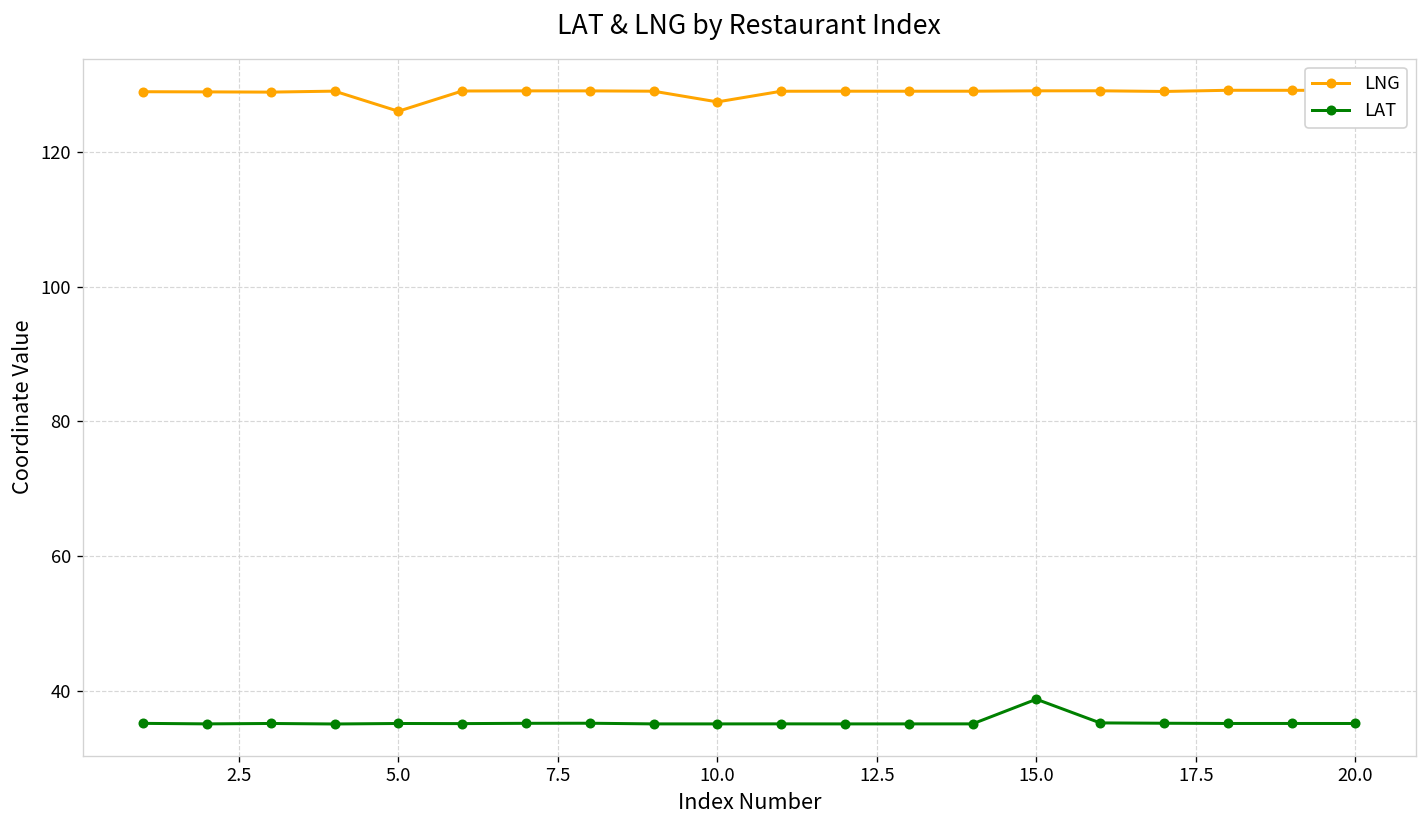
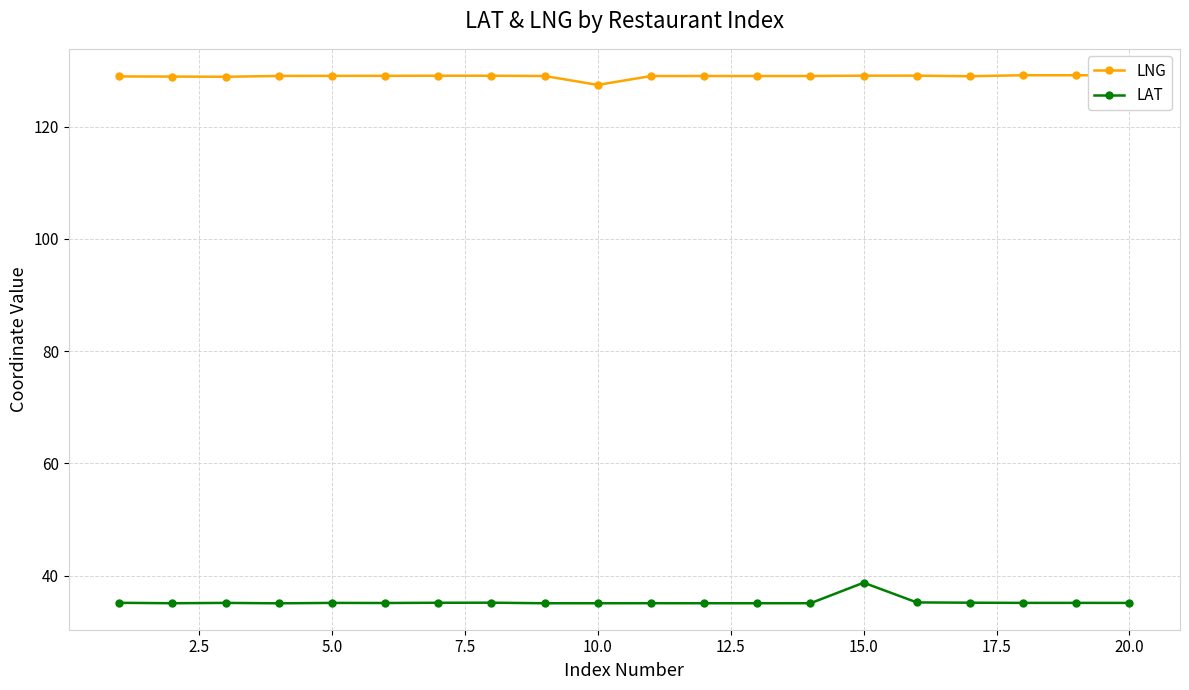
LNG, 5.0: 126 -> 129
